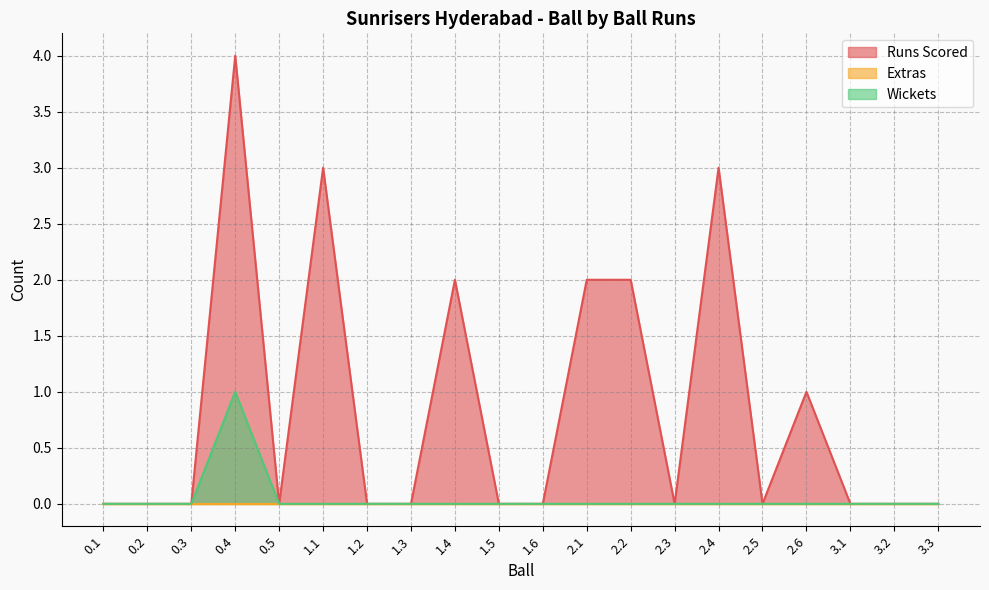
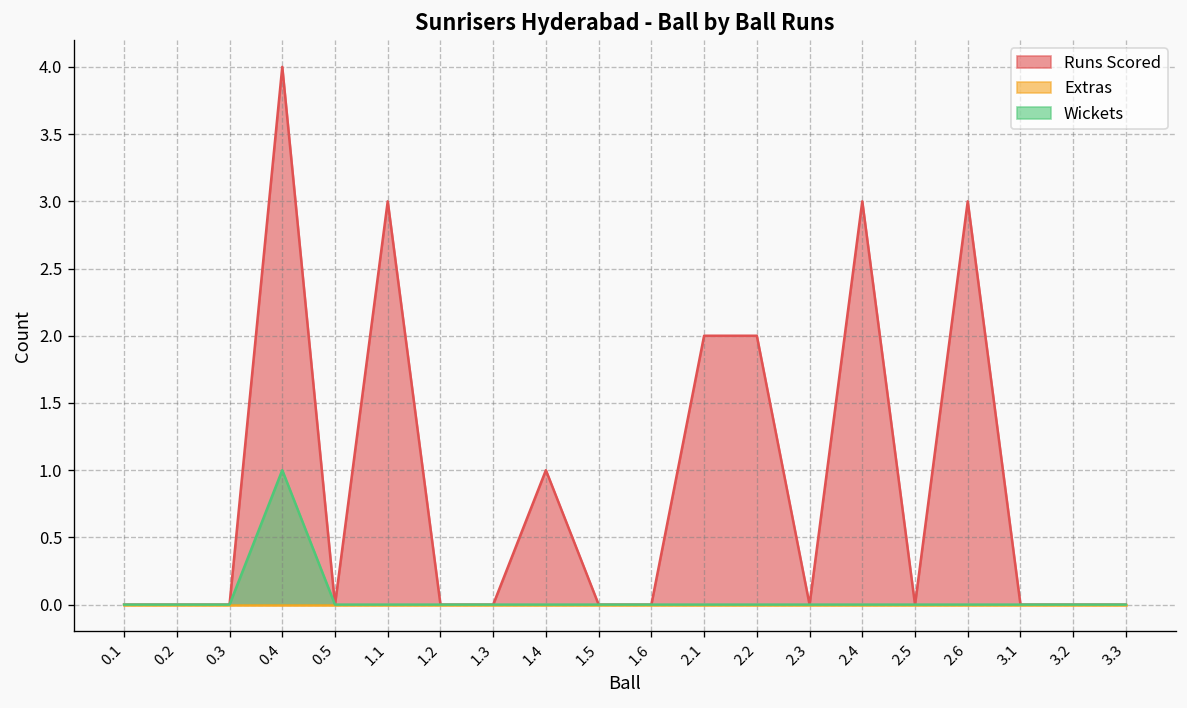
Runs Scored, 1.4: 2 -> 1
Runs Scored, 2.6: 1 -> 3
